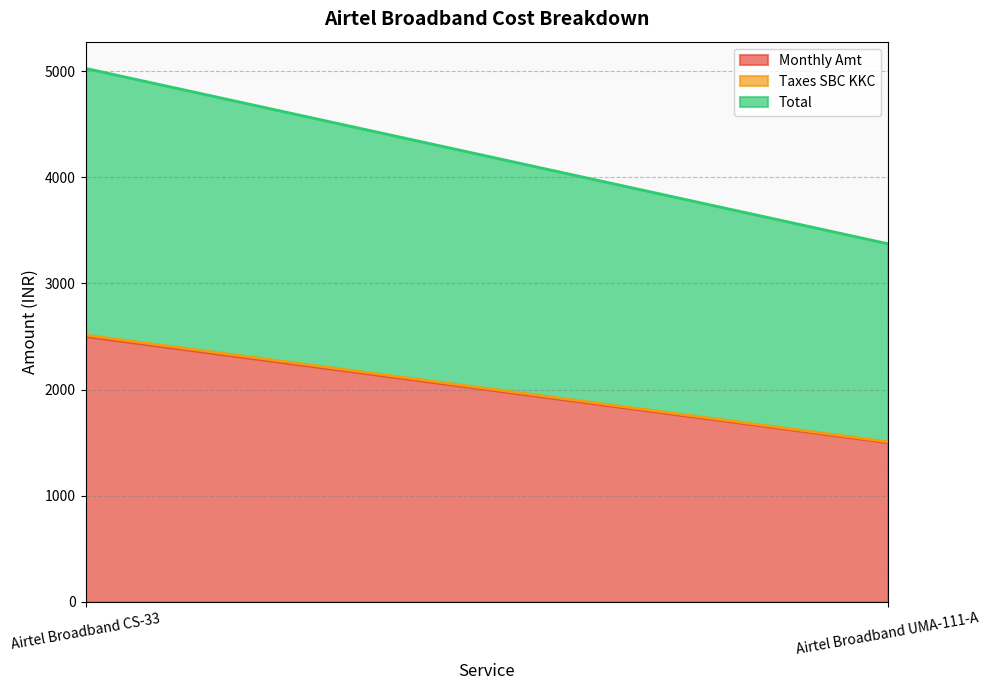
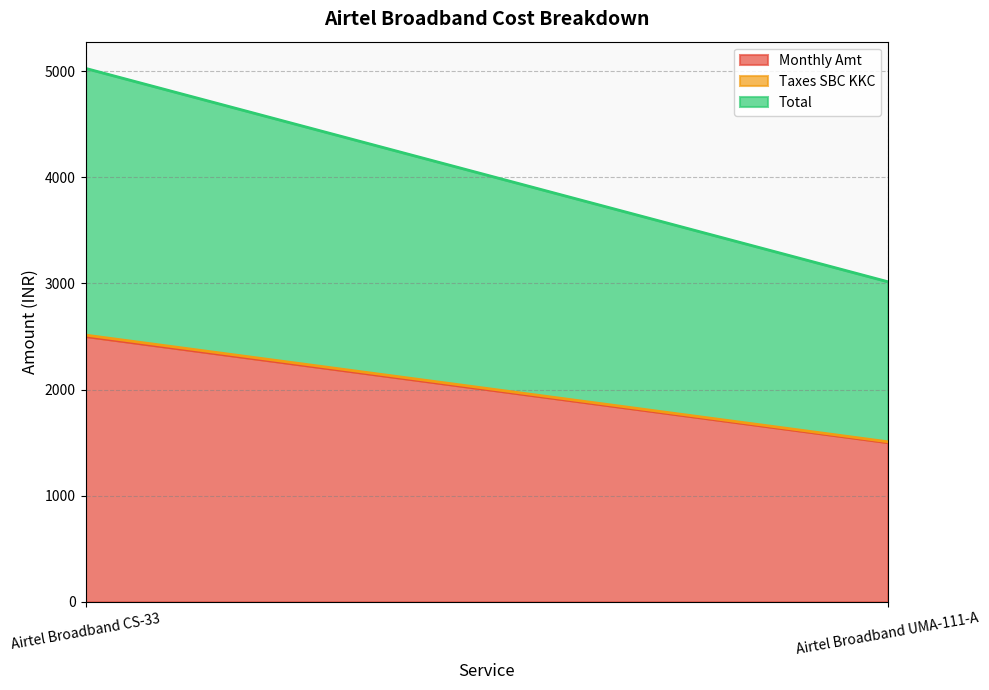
Total, Airtel Broadband UMA-111-A: 1870 -> 1510
